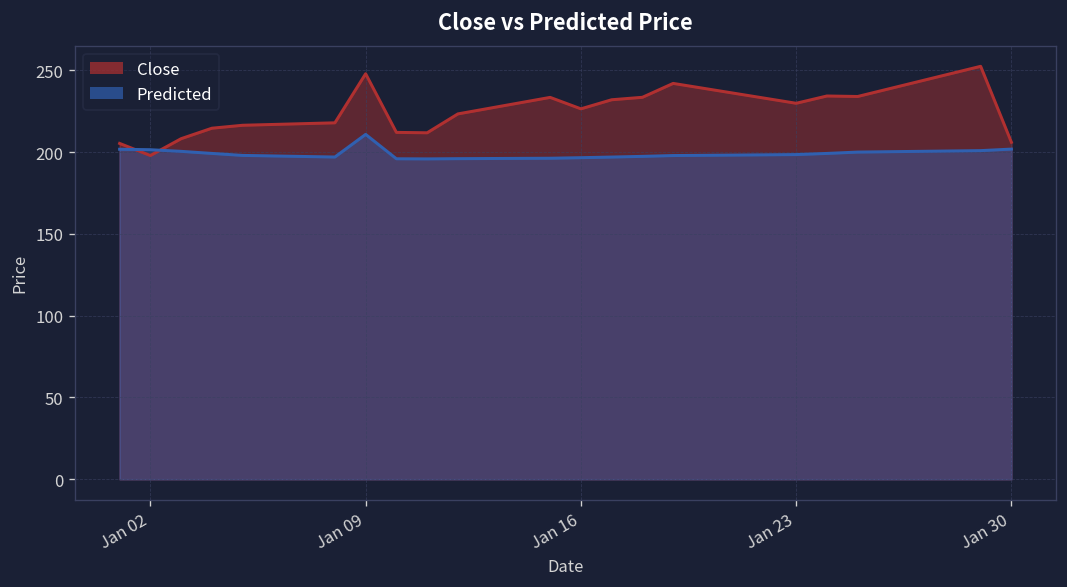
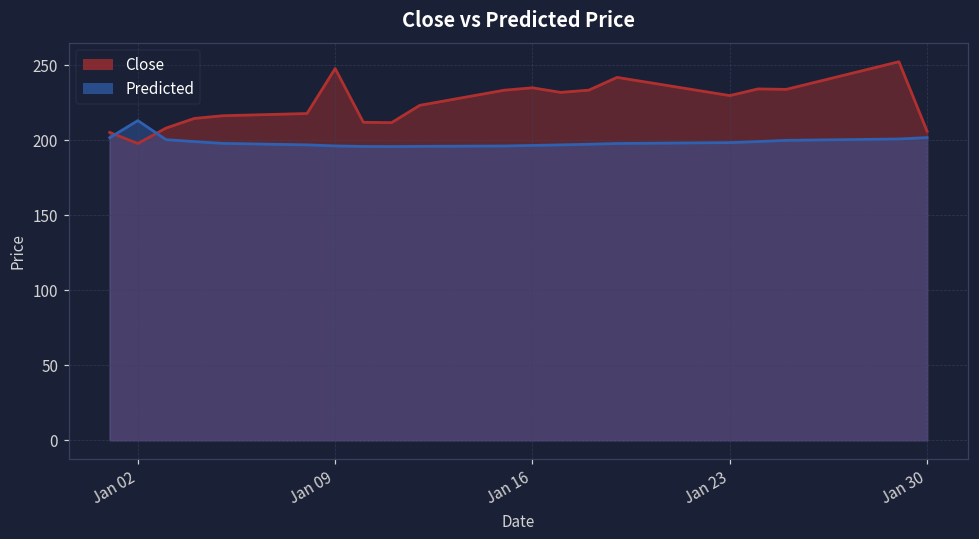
Predicted, Jan 02: 201 -> 213
Predicted, Jan 09: 211 -> 196
Close, Jan 16: 226 -> 235
